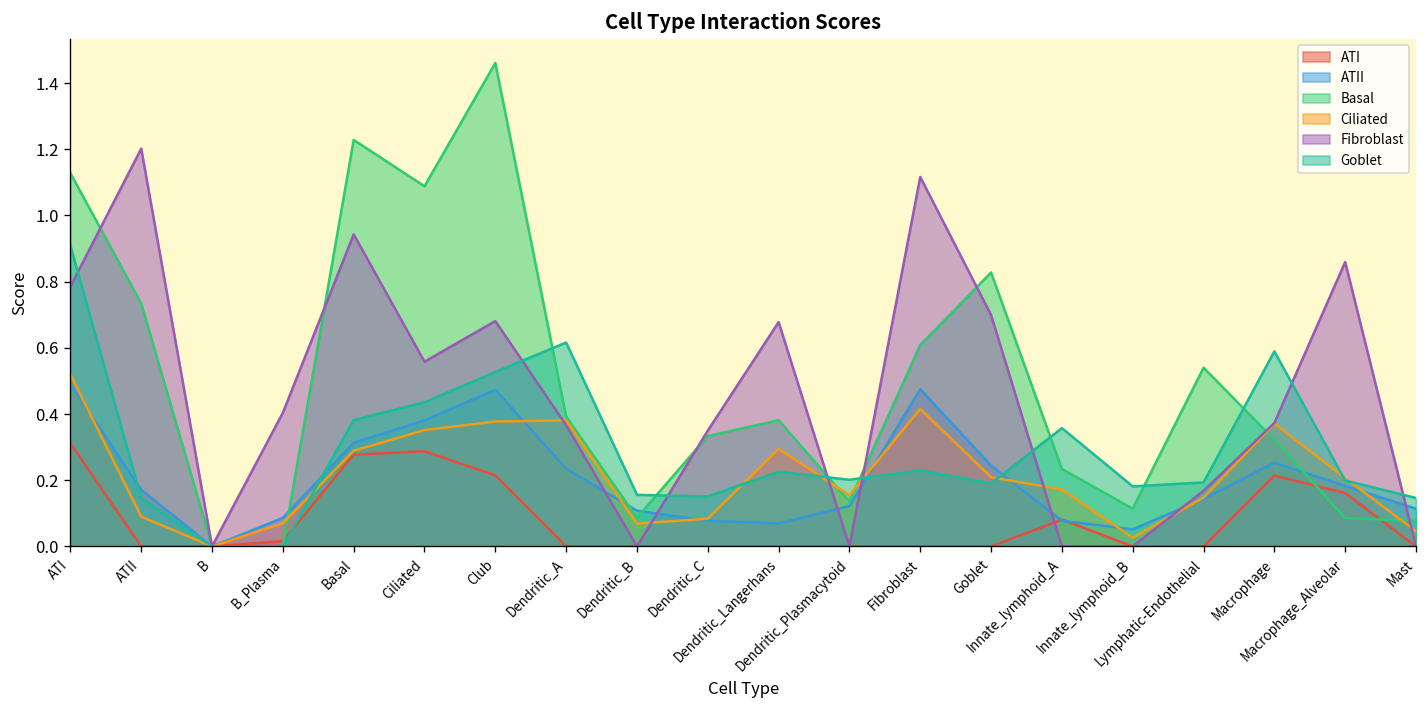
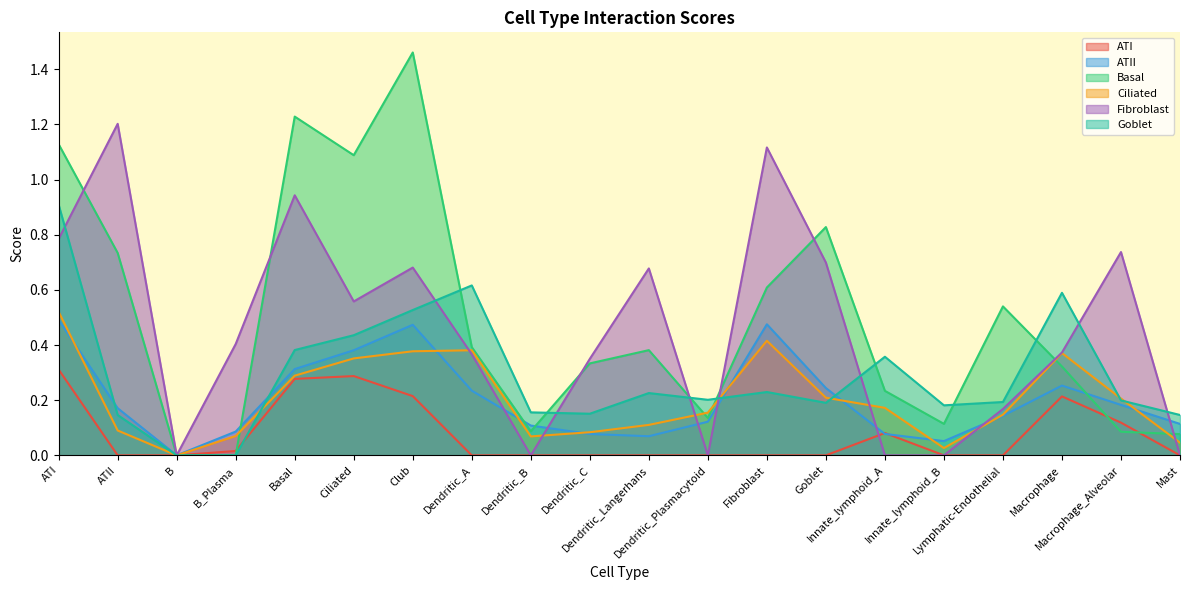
Ciliated, Dendritic_Langerhans: 0.29 -> 0.11
ATI, Macrophage_Alveolar: 0.16 -> 0.12
Fibroblast, Macrophage_Alveolar: 0.86 -> 0.74
